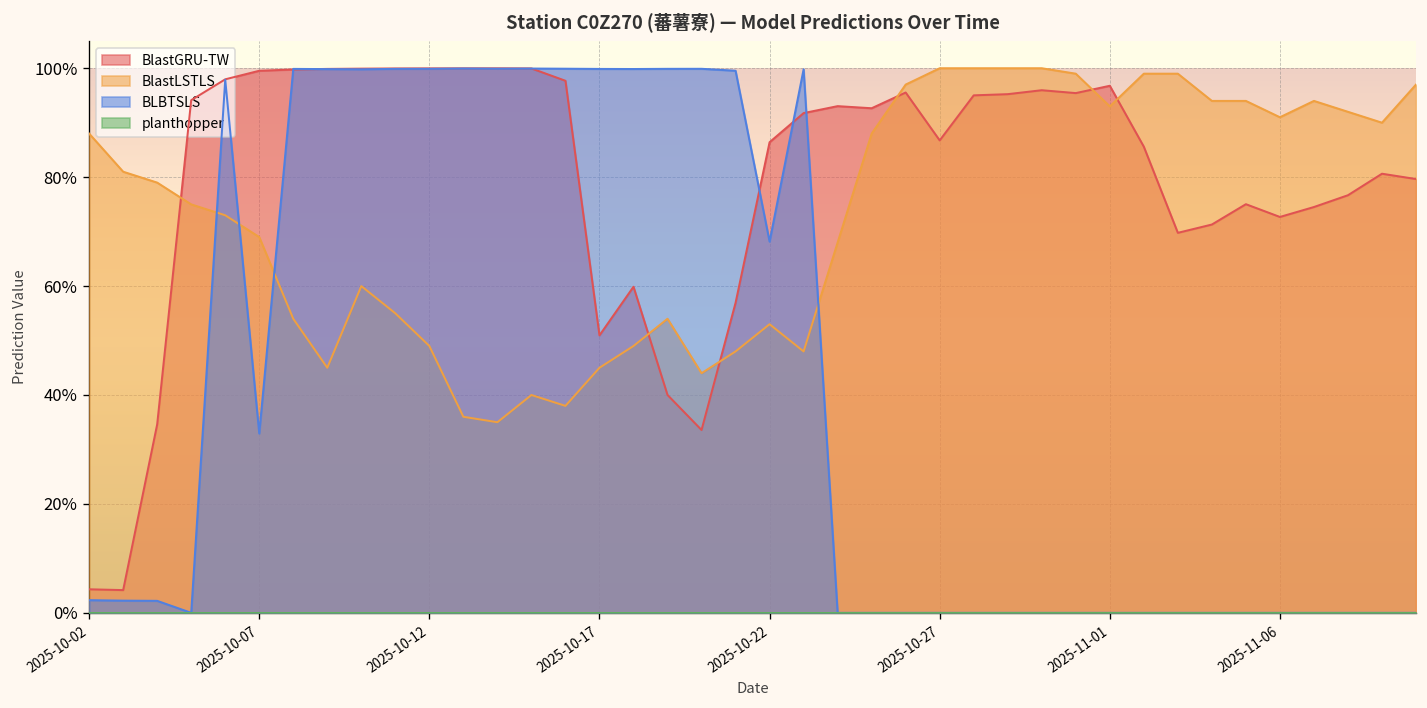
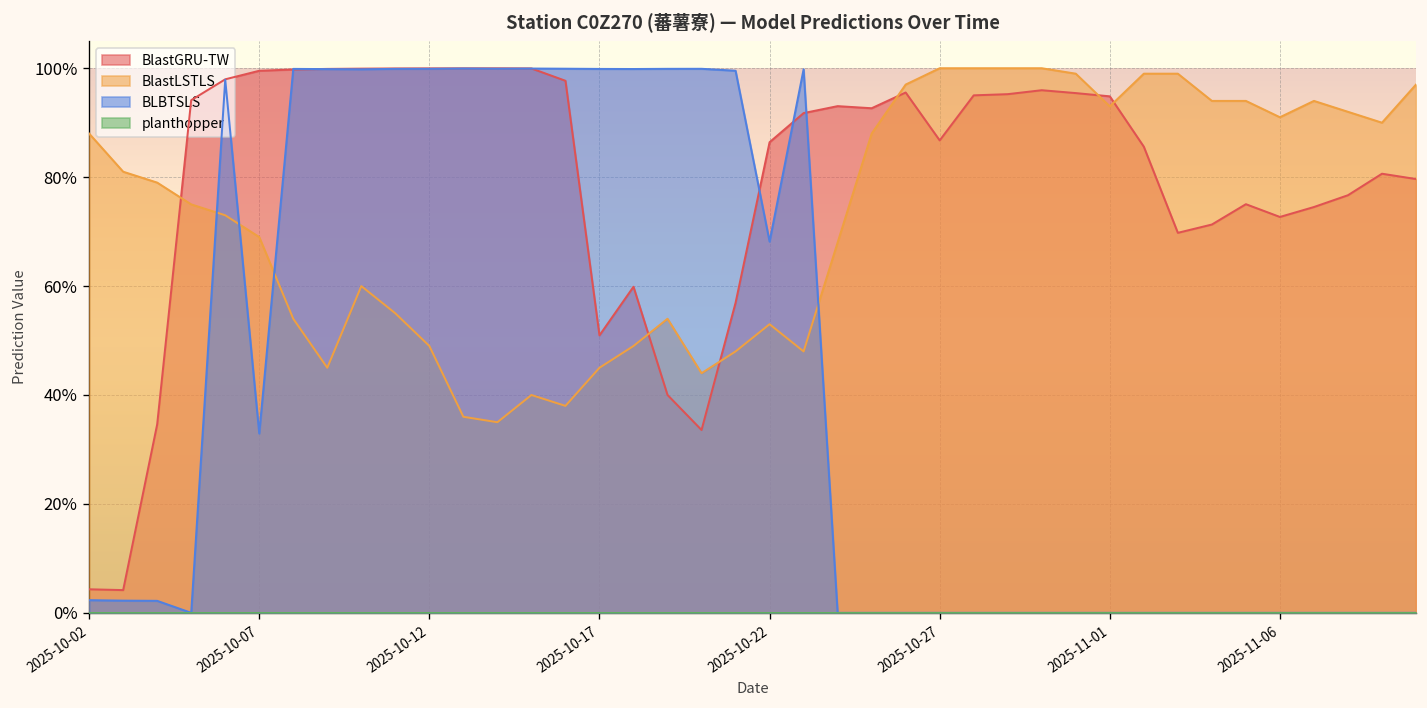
BlastGRU-TW, 2025-11-01: 97% -> 95%
